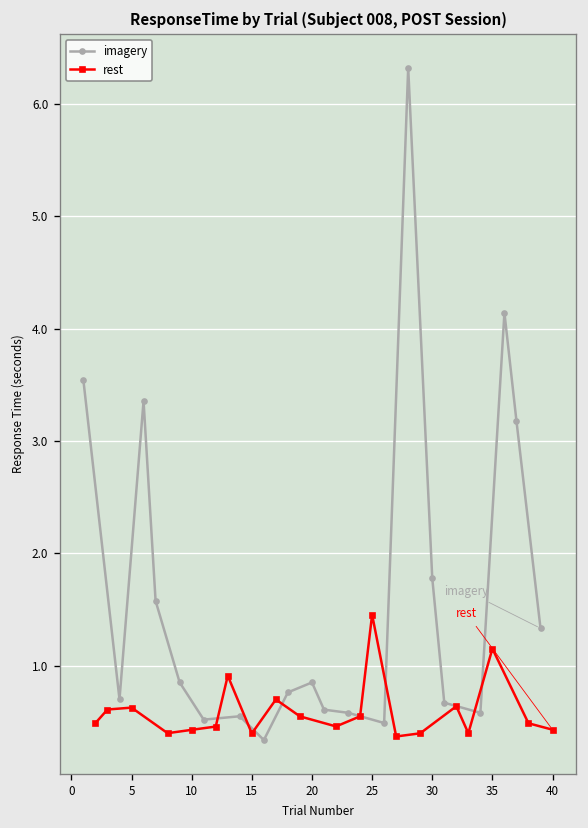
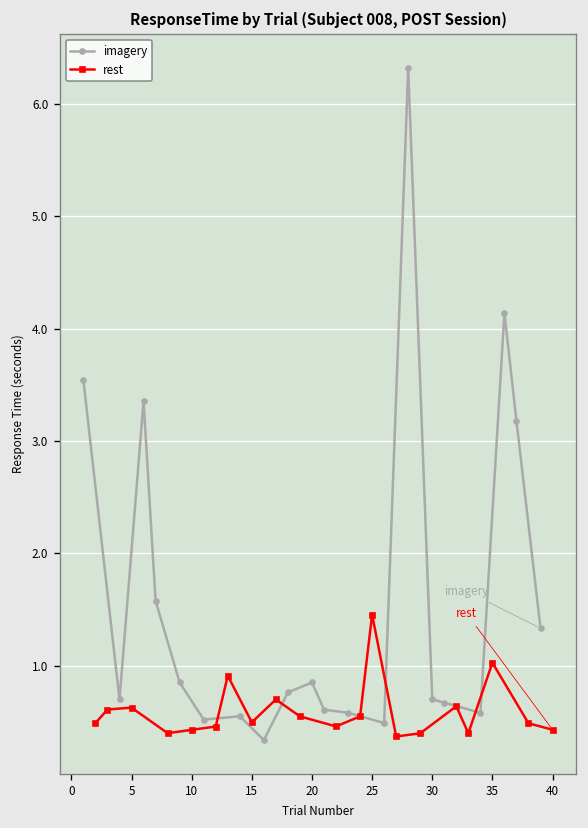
rest, 15: 0.4 -> 0.5
imagery, 30: 1.8 -> 0.7
rest, 35: 1.2 -> 1.0
